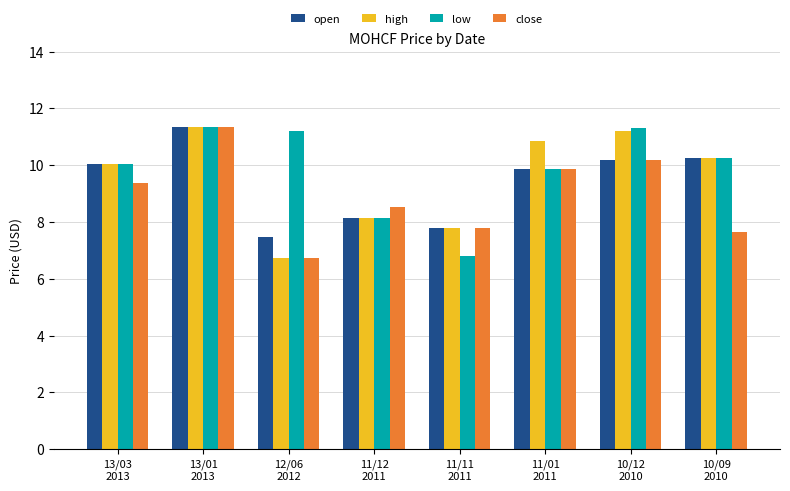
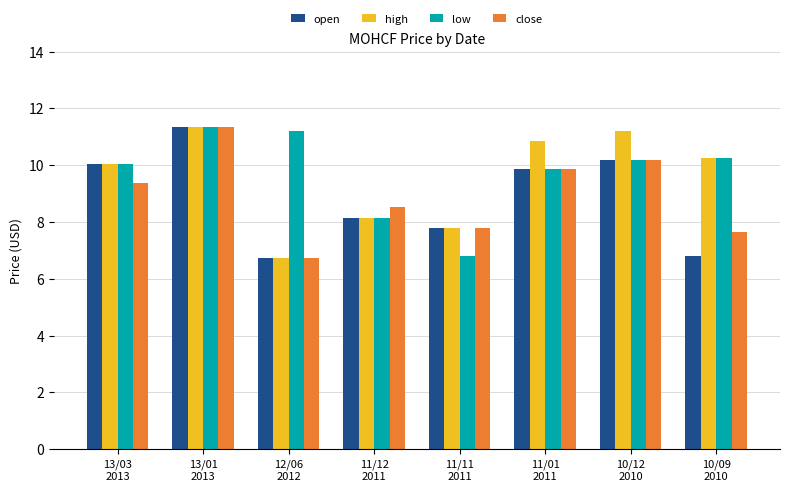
open, 12/06 2012: 7.5 -> 6.8
low, 10/12 2010: 11.3 -> 10.2
open, 10/09 2010: 10.3 -> 6.8
